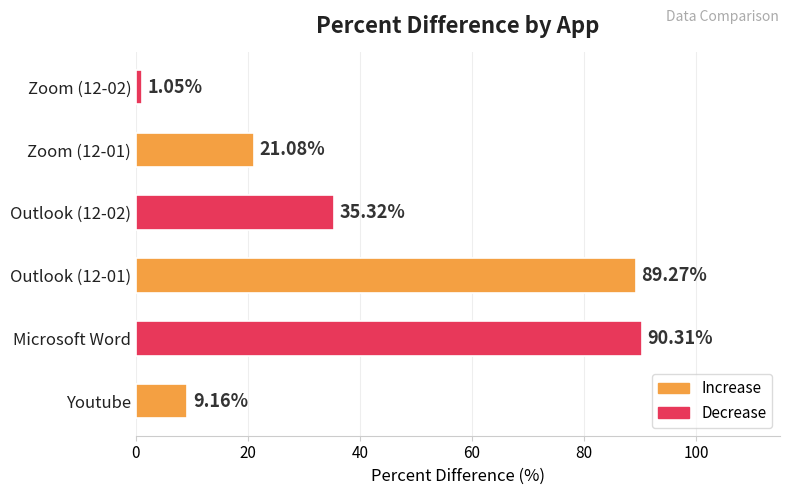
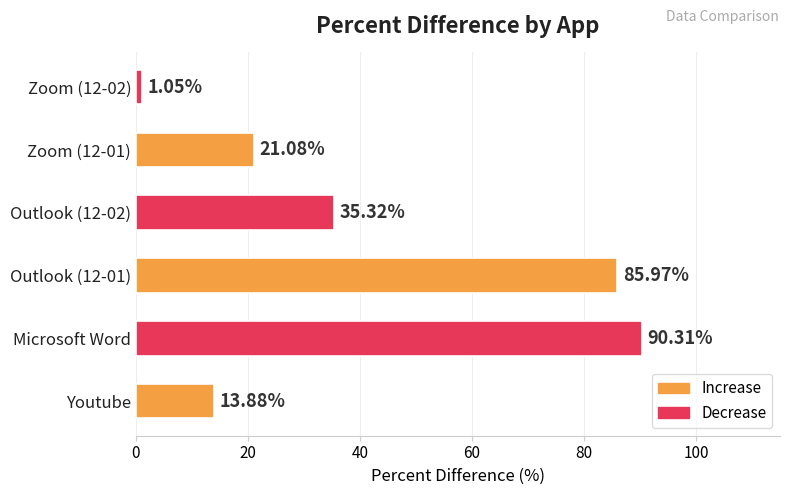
Outlook (12-01): 89.27% -> 85.97%
Youtube: 9.16% -> 13.88%
